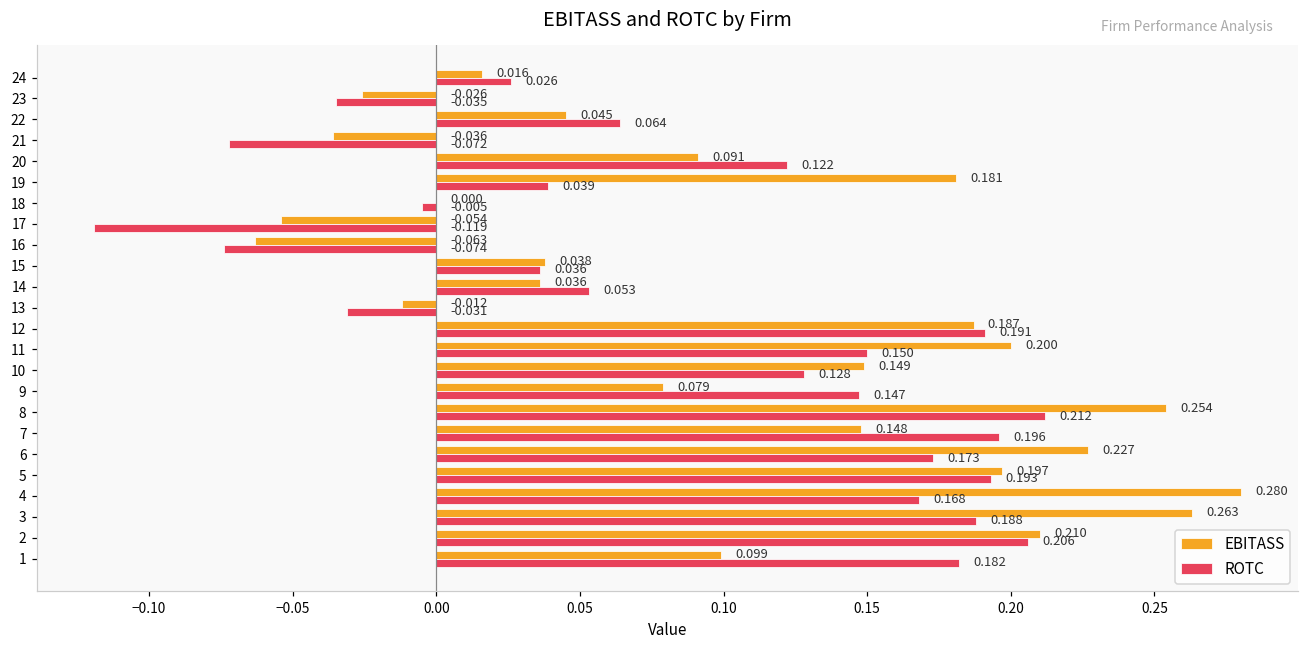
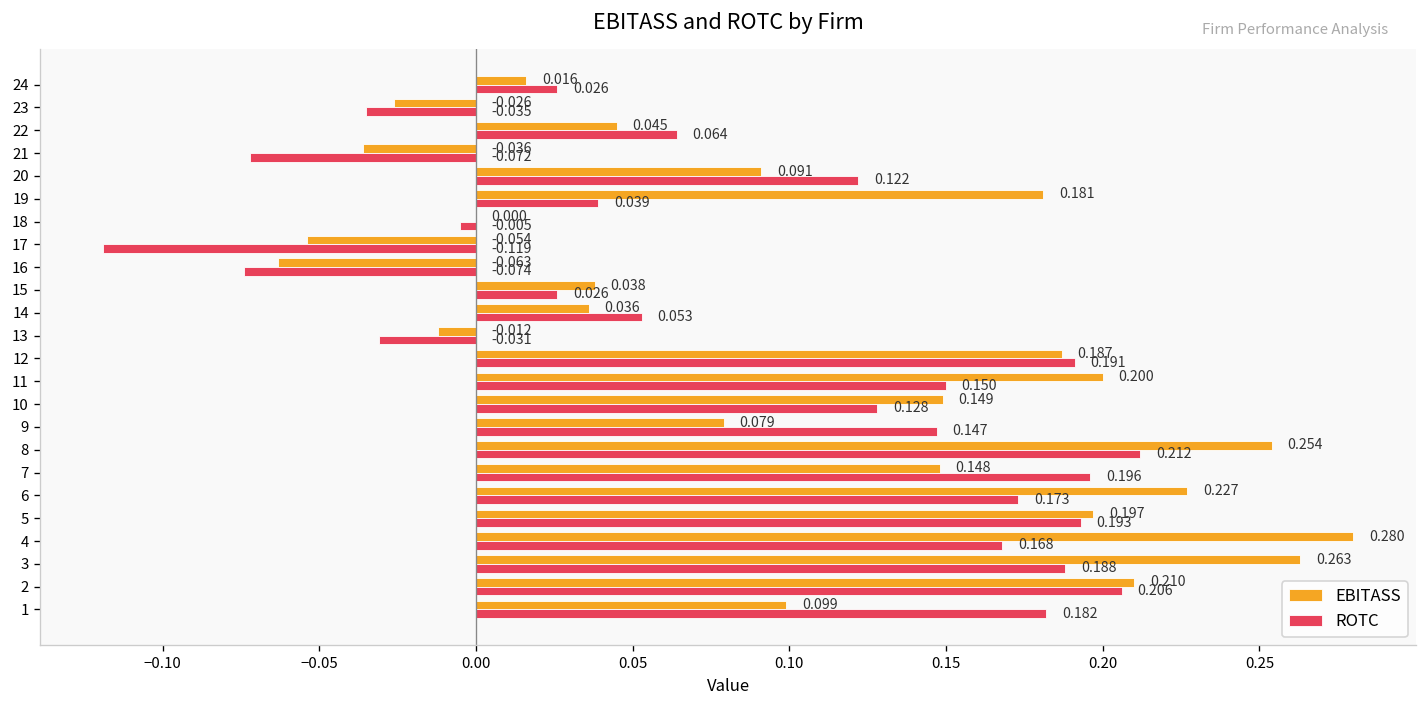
ROTC, 15: 0.036 -> 0.026
